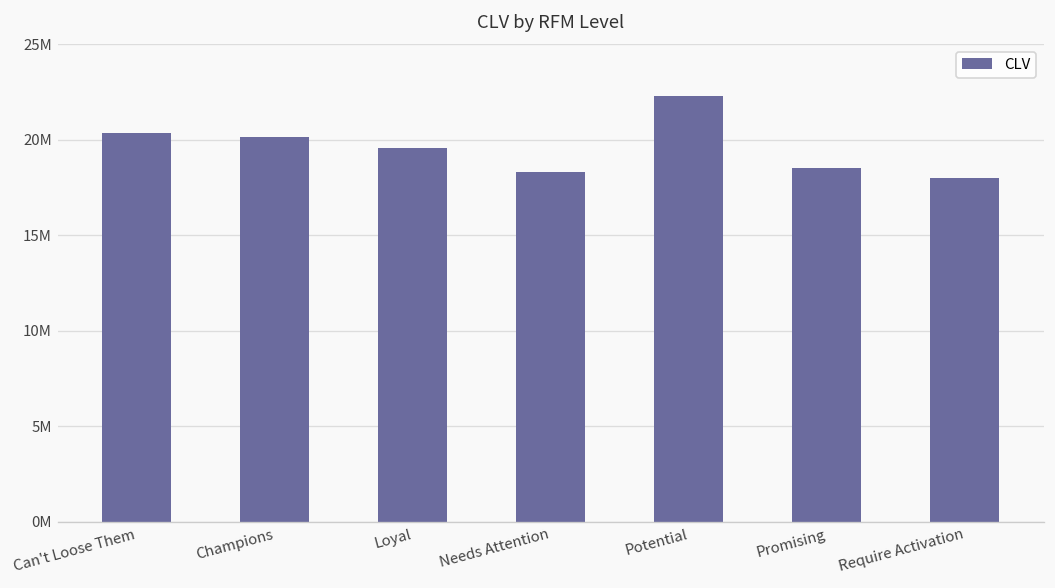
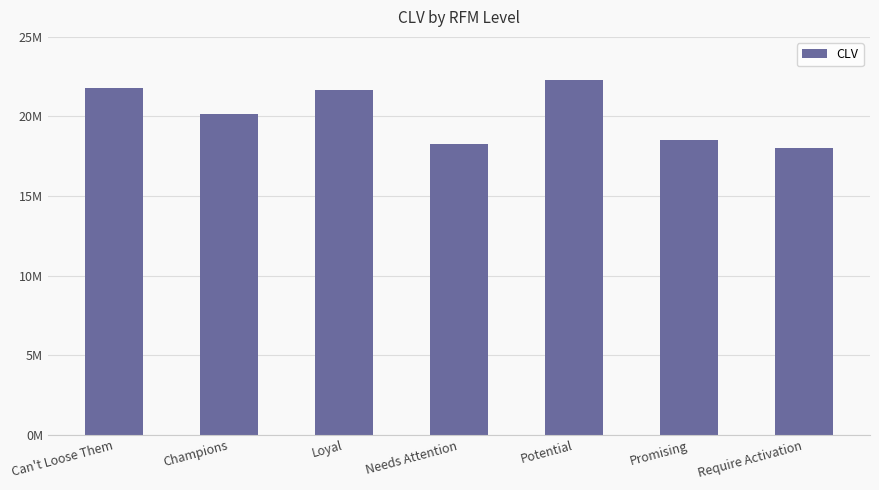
Can't Loose Them: 20400000 -> 21800000
Loyal: 19600000 -> 21600000
